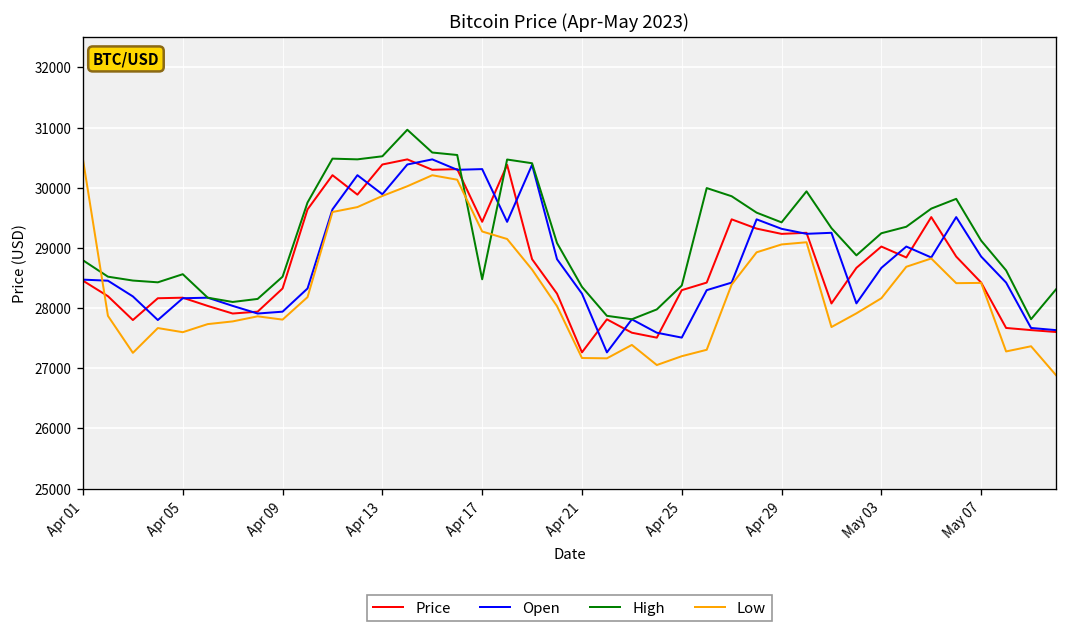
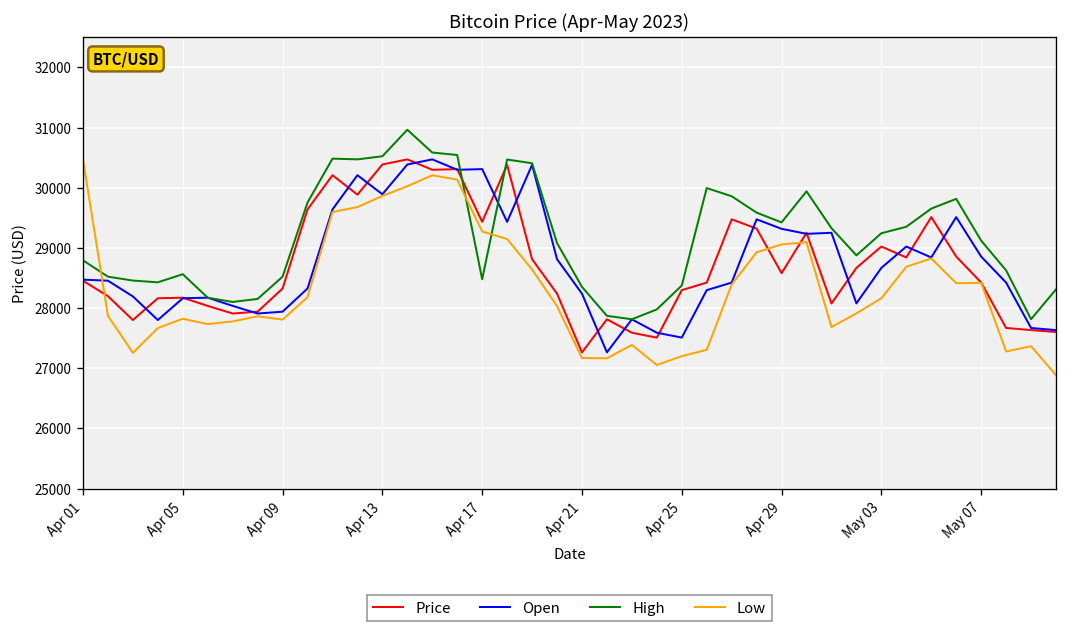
Low, Apr 05: 27600 -> 27800
Price, Apr 29: 29200 -> 28600
